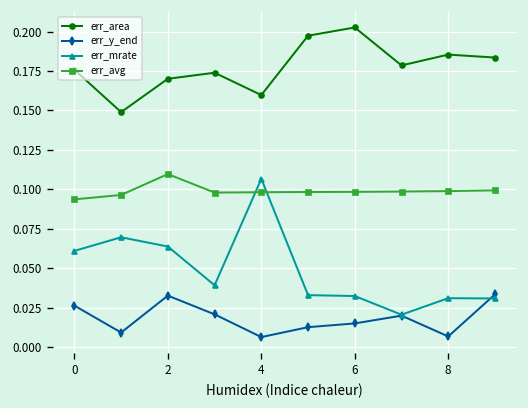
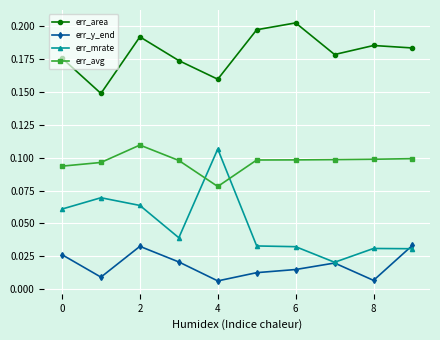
err_area, 2: 0.170 -> 0.192
err_avg, 4: 0.098 -> 0.078
